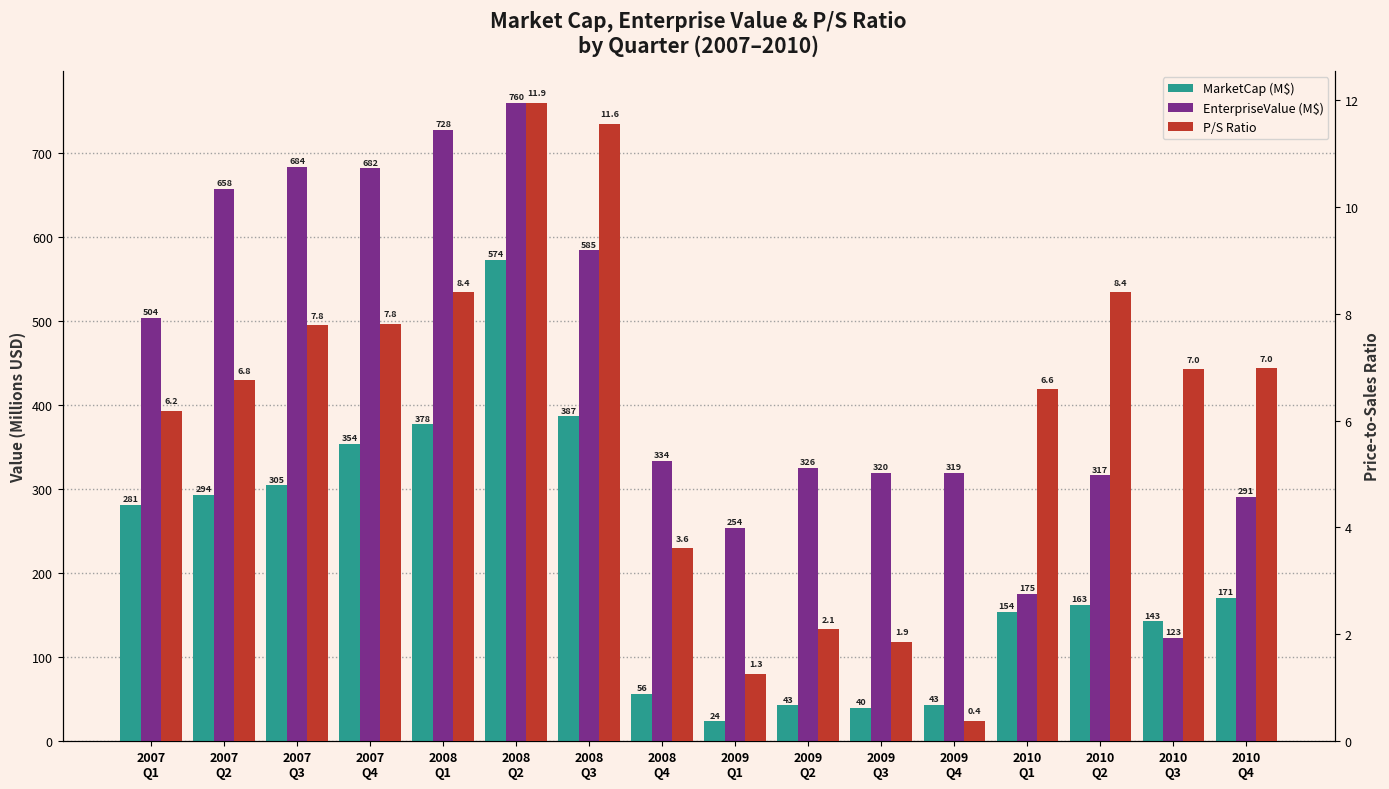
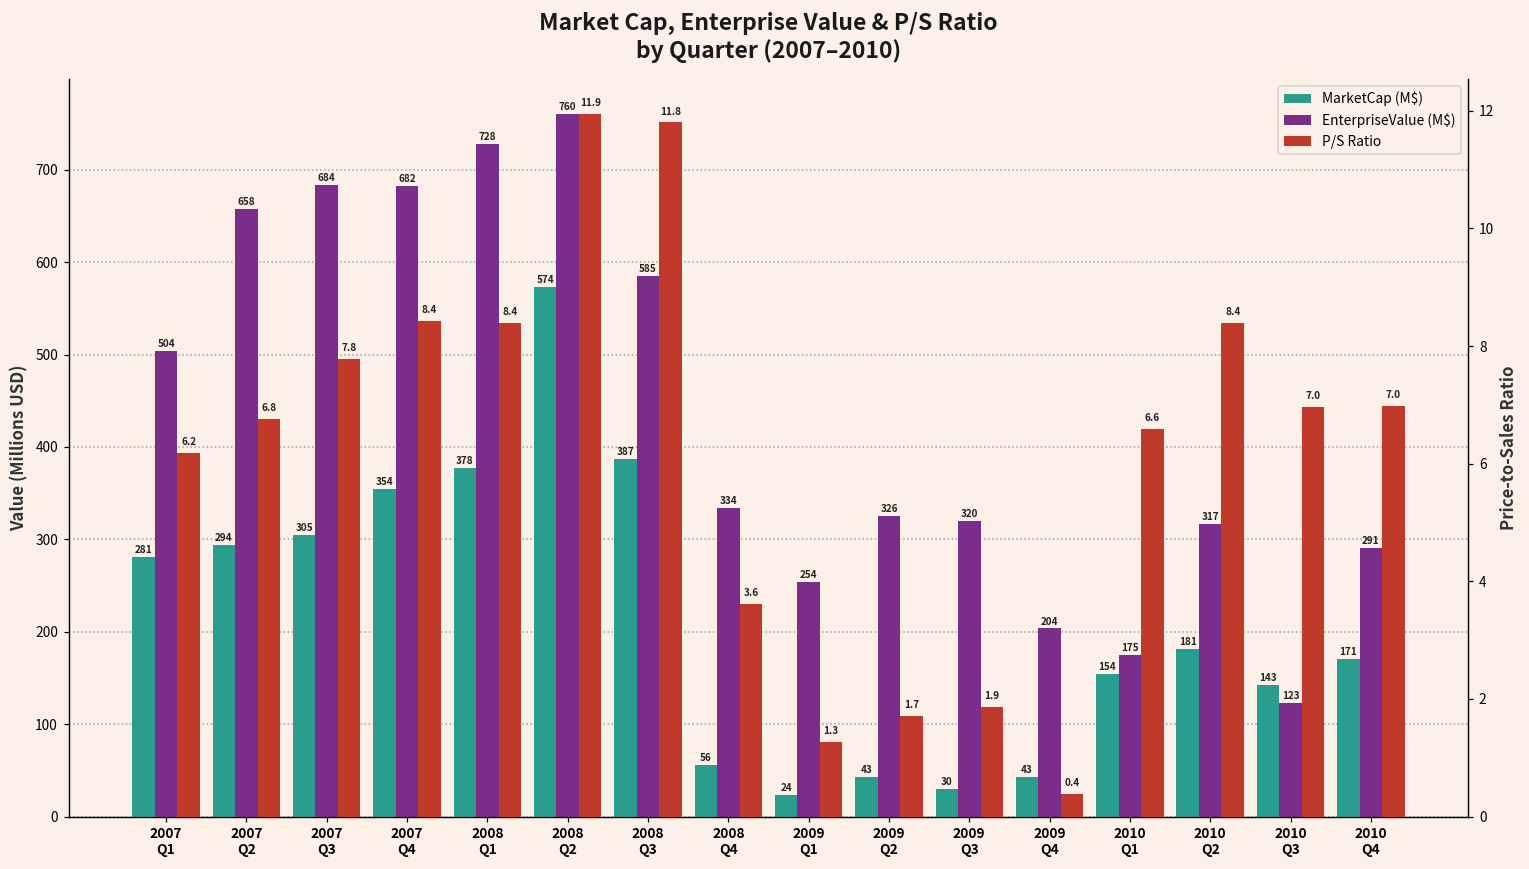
MarketCap (M$), 2009 Q3: 40 -> 30
EnterpriseValue (M$), 2009 Q4: 319 -> 204
MarketCap (M$), 2010 Q2: 163 -> 181
P/S Ratio, 2007 Q4: 7.8 -> 8.4
P/S Ratio, 2008 Q3: 11.6 -> 11.8
P/S Ratio, 2009 Q2: 2.1 -> 1.7
